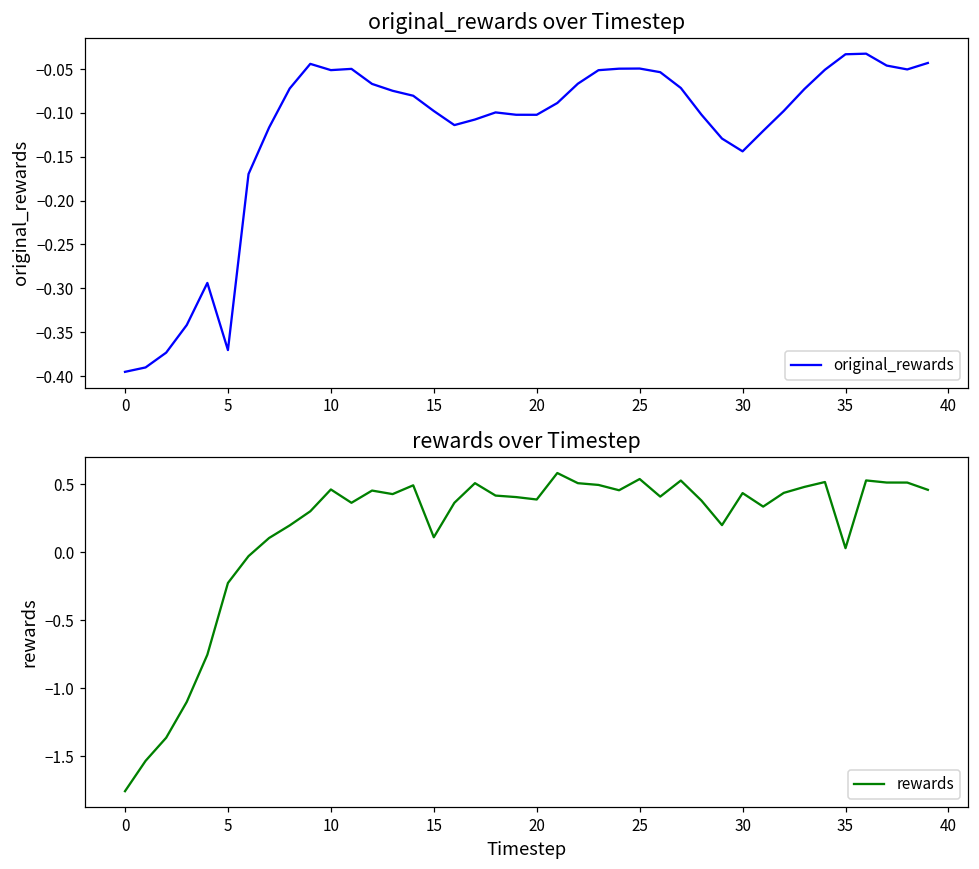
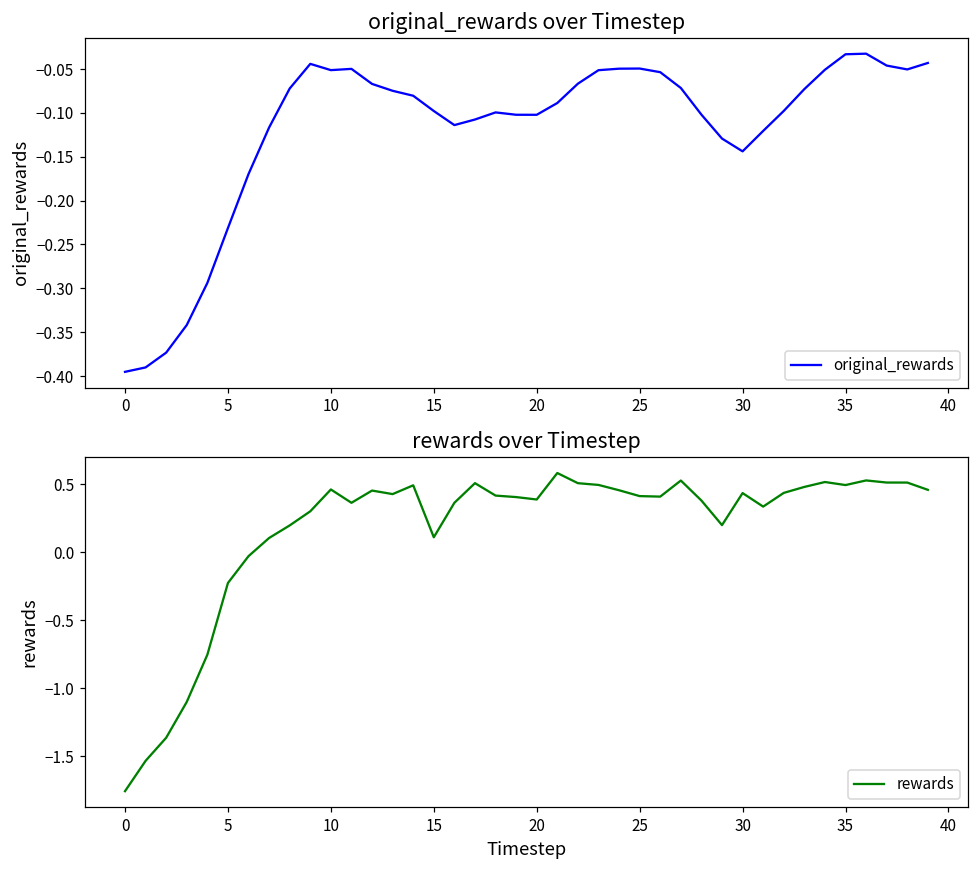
original_rewards over Timestep, 5: -0.37 -> -0.23
rewards over Timestep, 25: 0.54 -> 0.41
rewards over Timestep, 35: 0.03 -> 0.49
